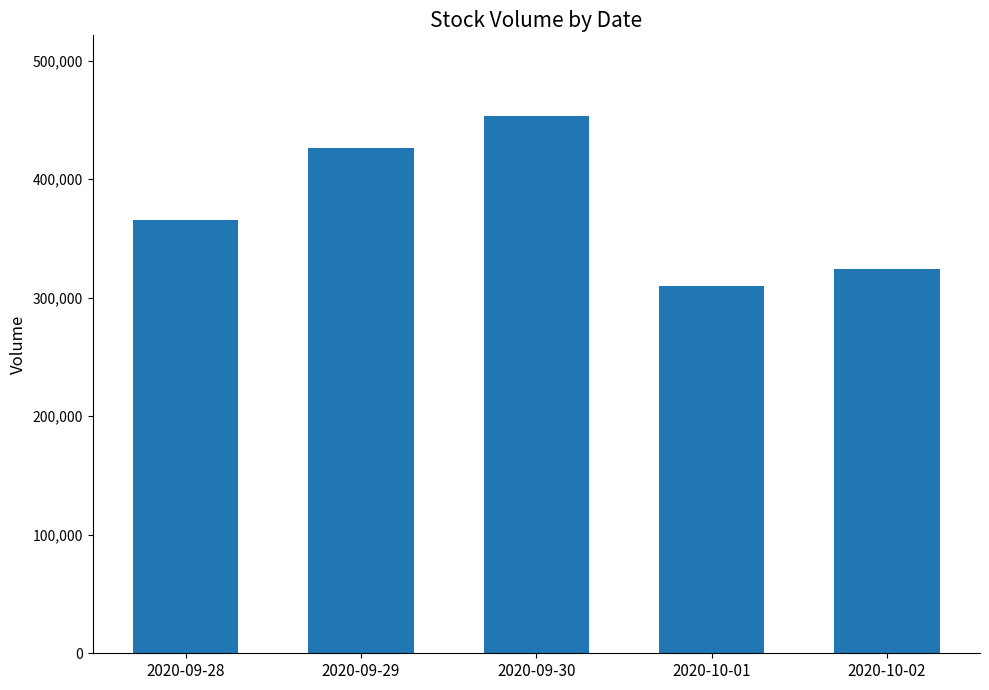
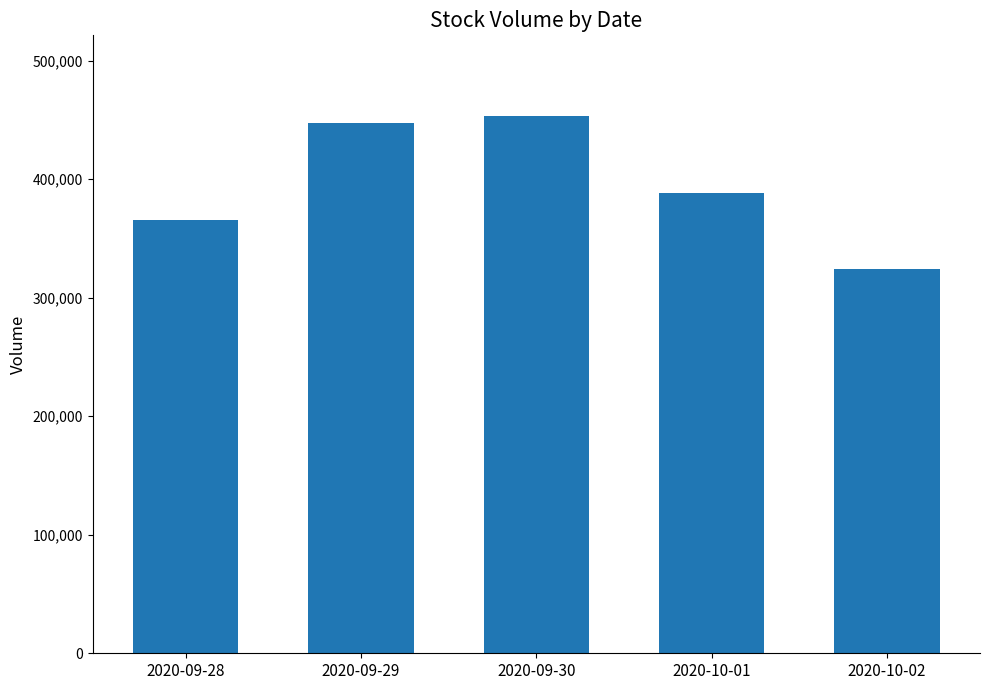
2020-09-29: 426,000 -> 447,000
2020-10-01: 310,000 -> 388,000
